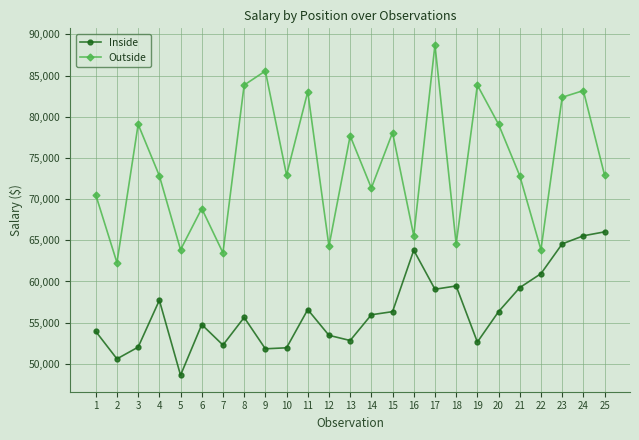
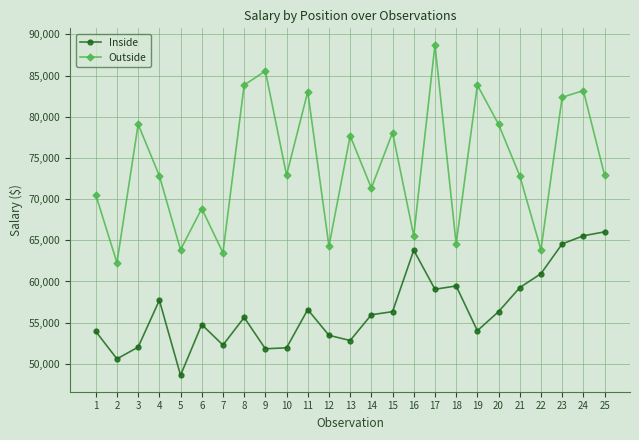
Inside, 19: 53,000 -> 54,000
